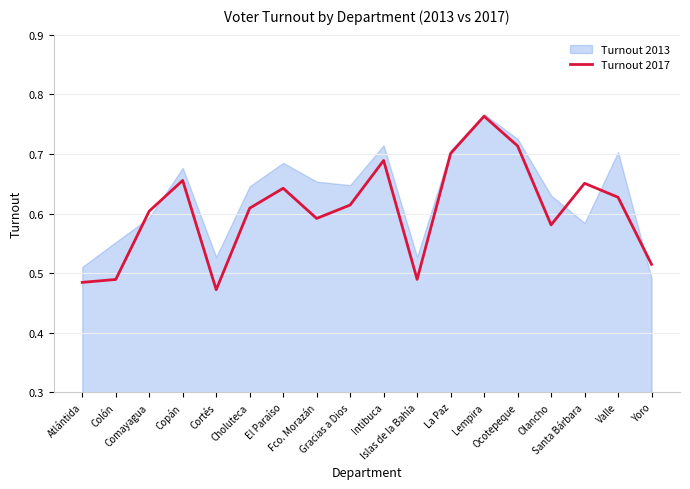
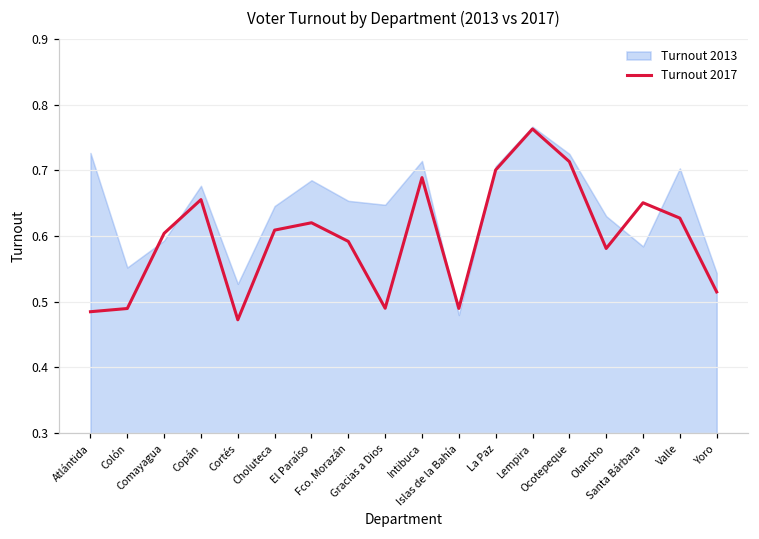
Turnout 2013, Atlántida: 0.51 -> 0.73
Turnout 2017, El Paraíso: 0.64 -> 0.62
Turnout 2017, Gracias a Dios: 0.61 -> 0.49
Turnout 2013, Islas de la Bahía: 0.53 -> 0.48
Turnout 2013, Yoro: 0.49 -> 0.54
